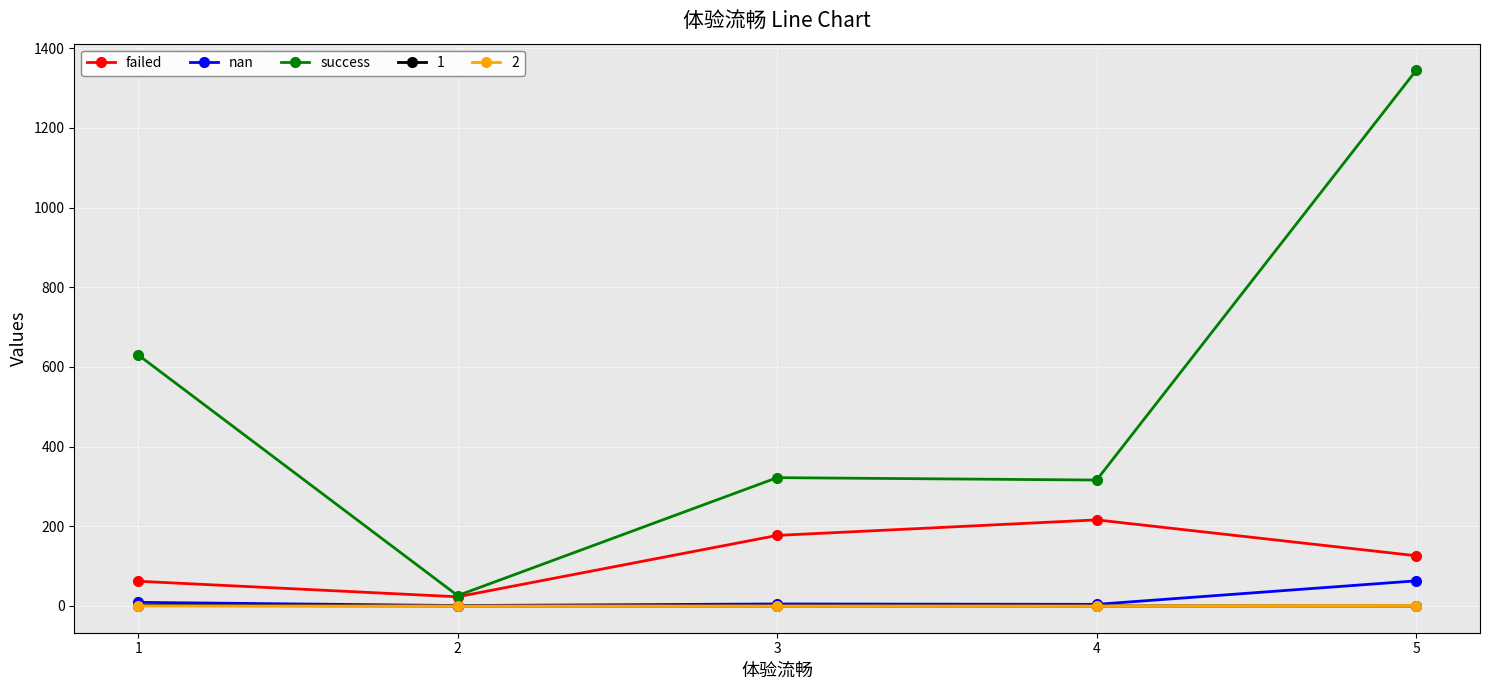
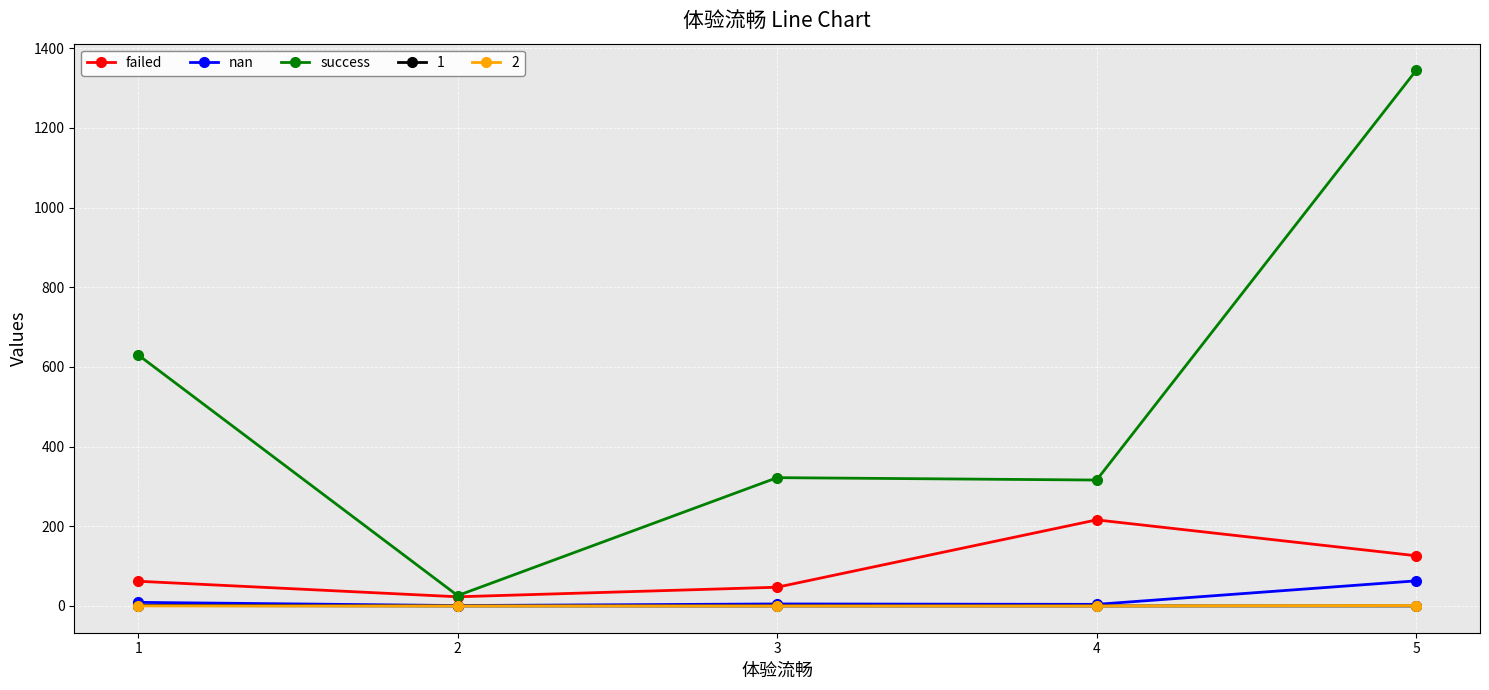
failed, 3: 180 -> 50
